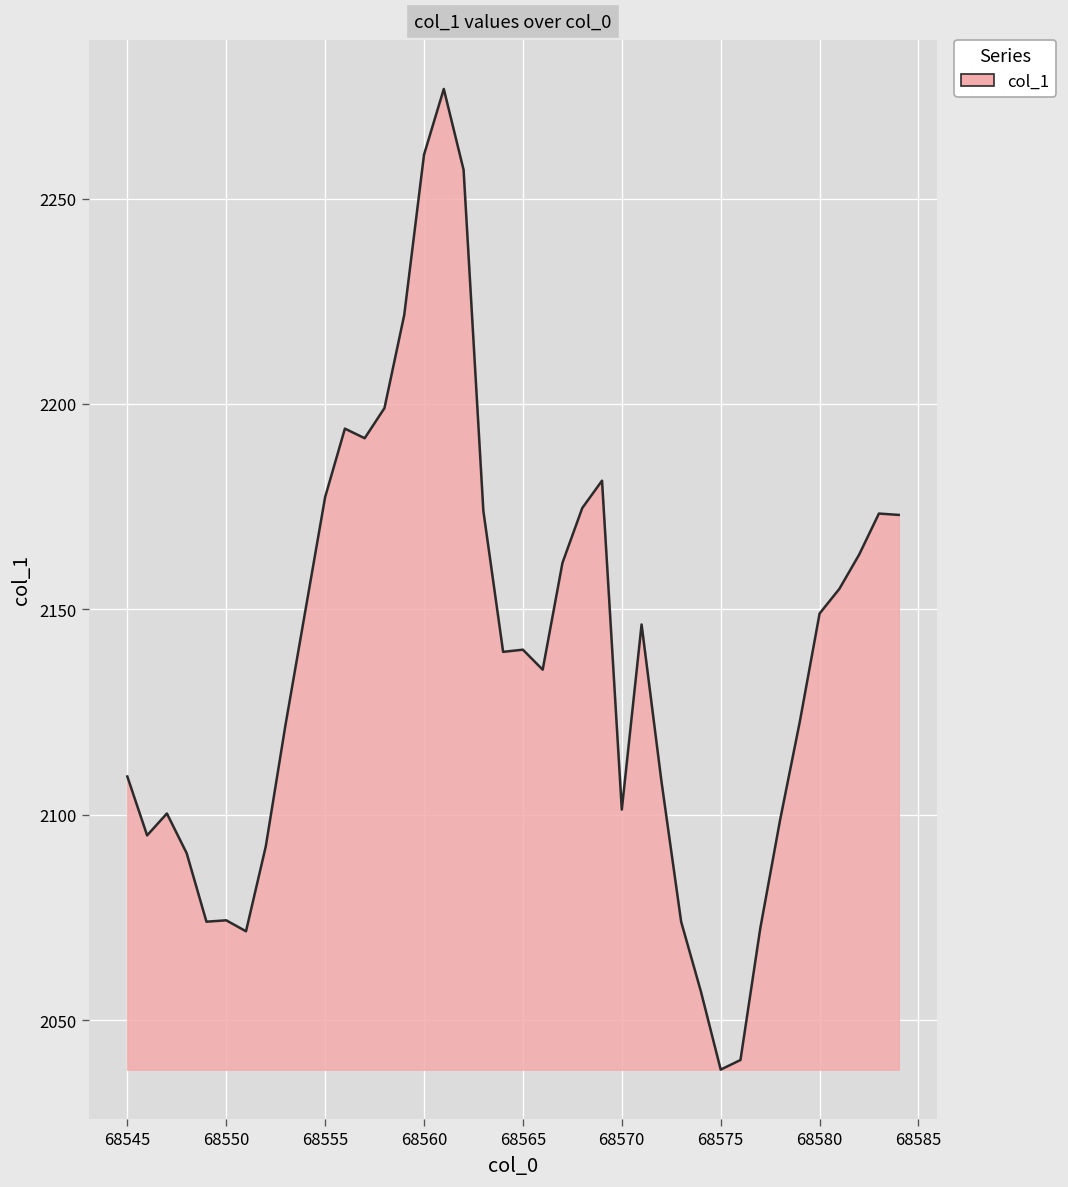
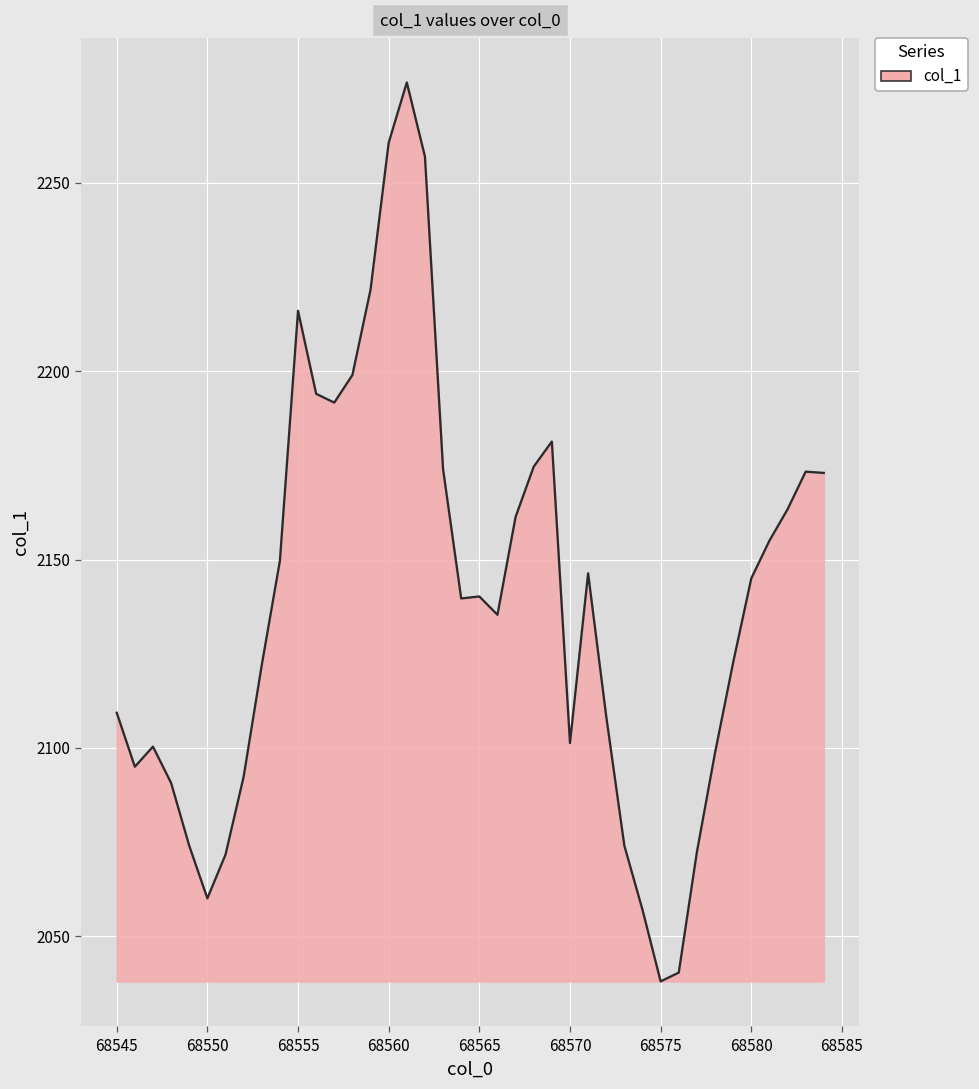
68550: 2074 -> 2060
68555: 2177 -> 2216
68580: 2149 -> 2145
